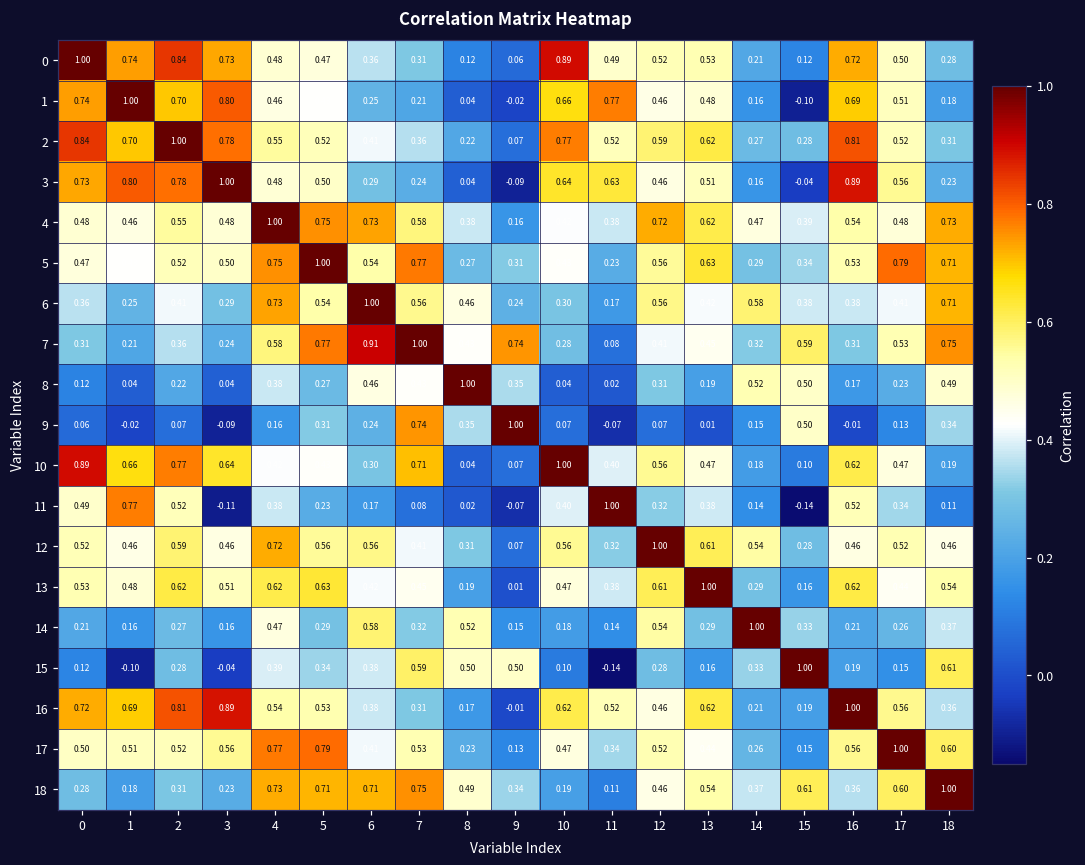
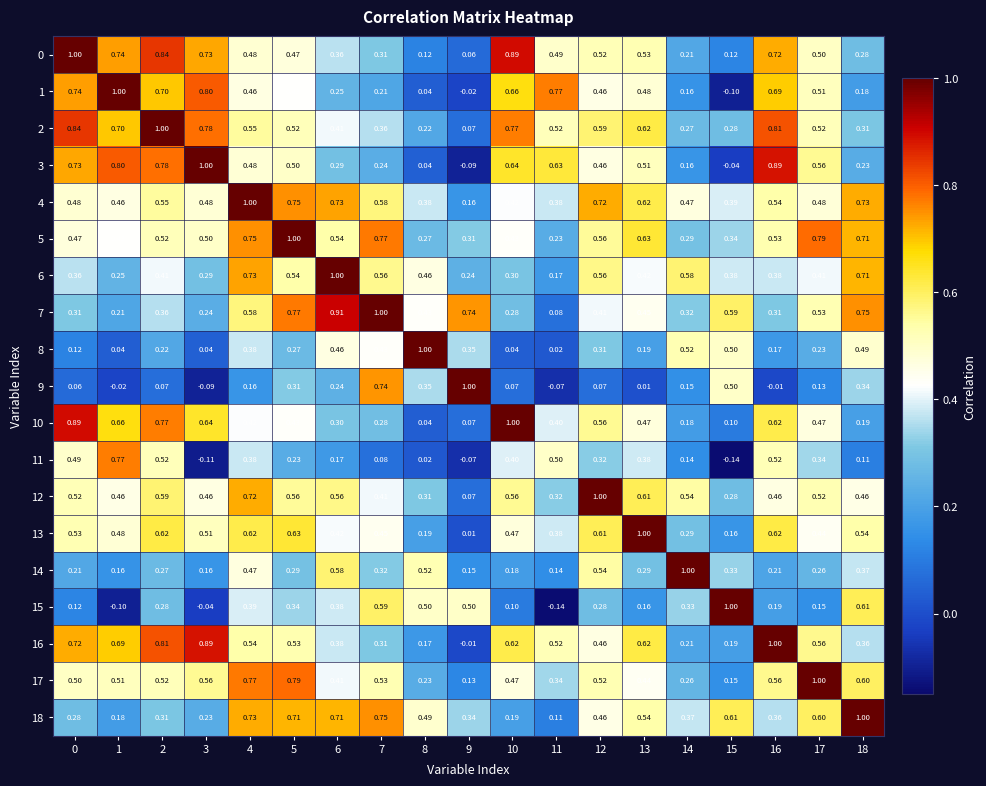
10, 7: 0.71 -> 0.28
11, 11: 1.00 -> 0.50
